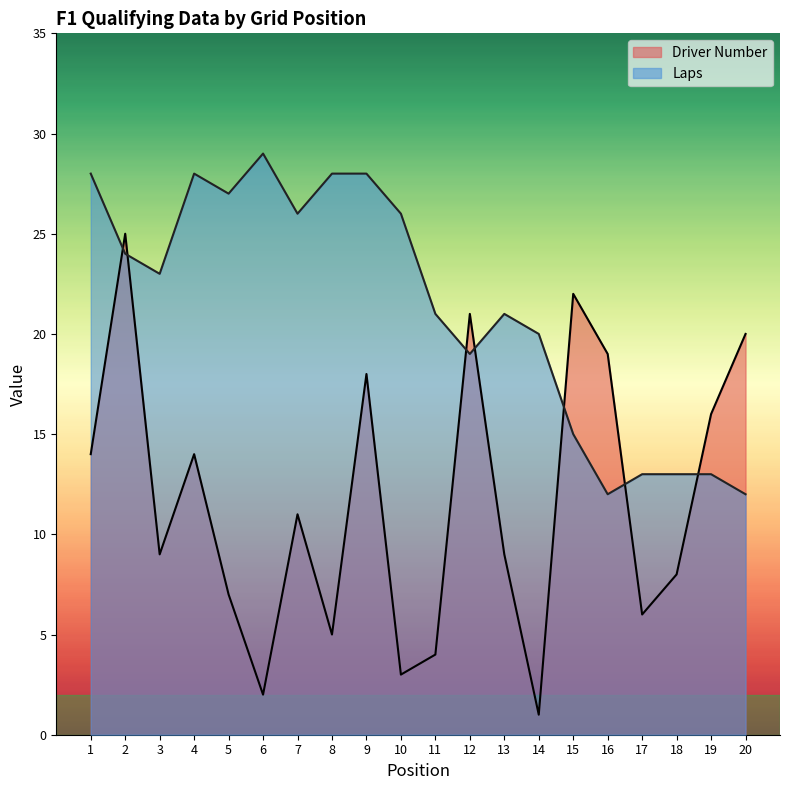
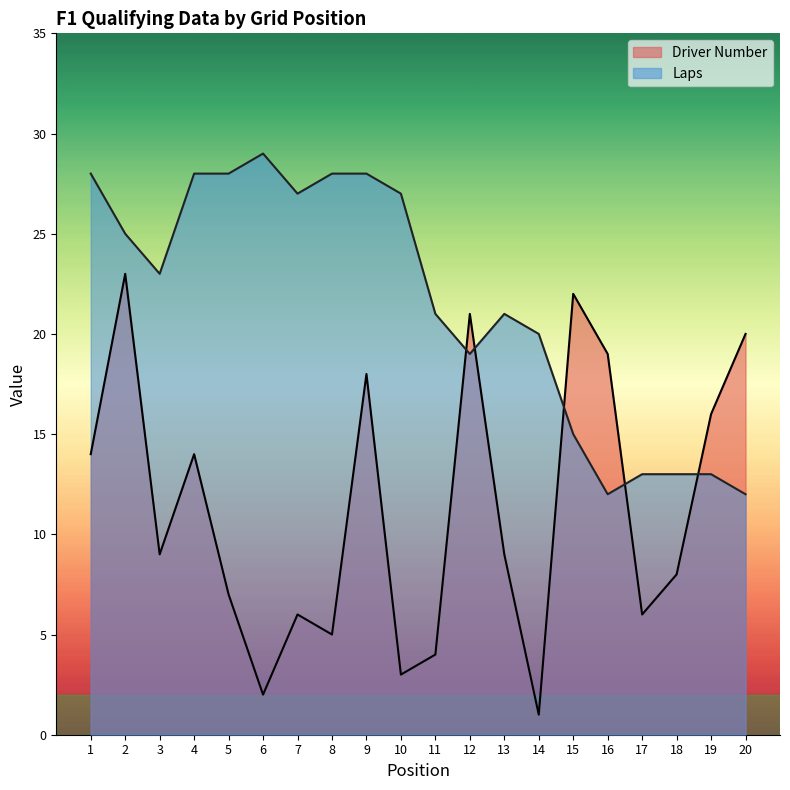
Driver Number, 2: 25 -> 23
Laps, 2: 24 -> 25
Laps, 5: 27 -> 28
Driver Number, 7: 11 -> 6
Laps, 7: 26 -> 27
Laps, 10: 26 -> 27
